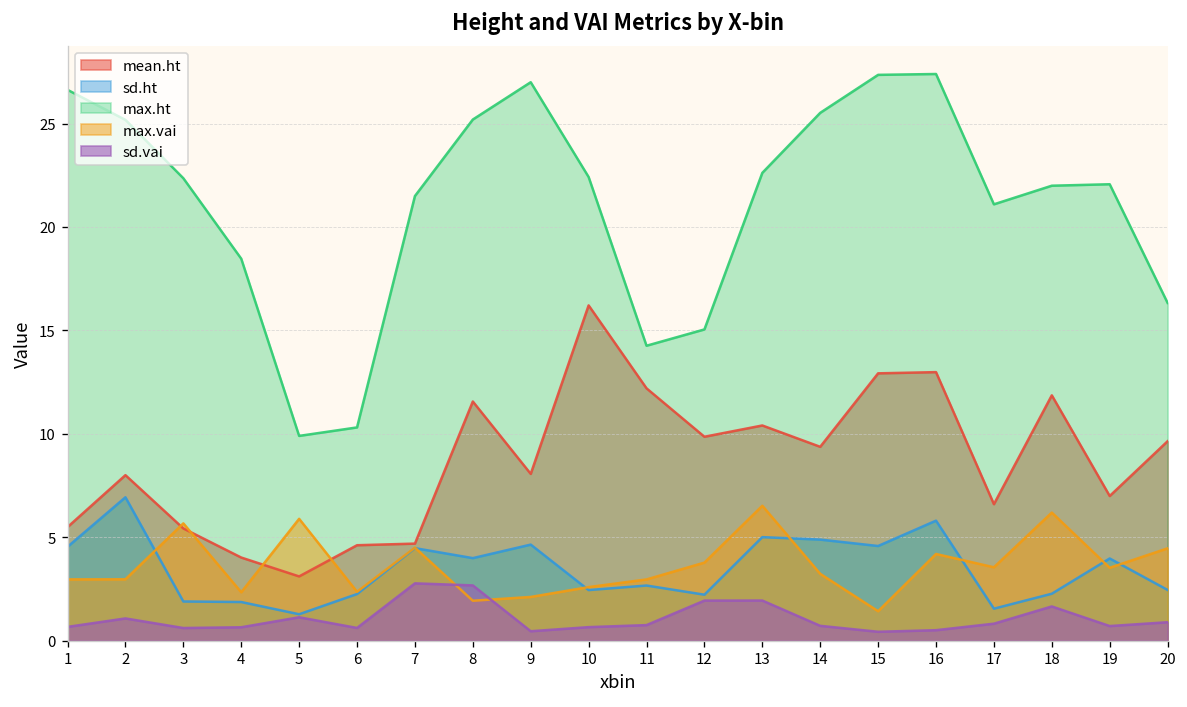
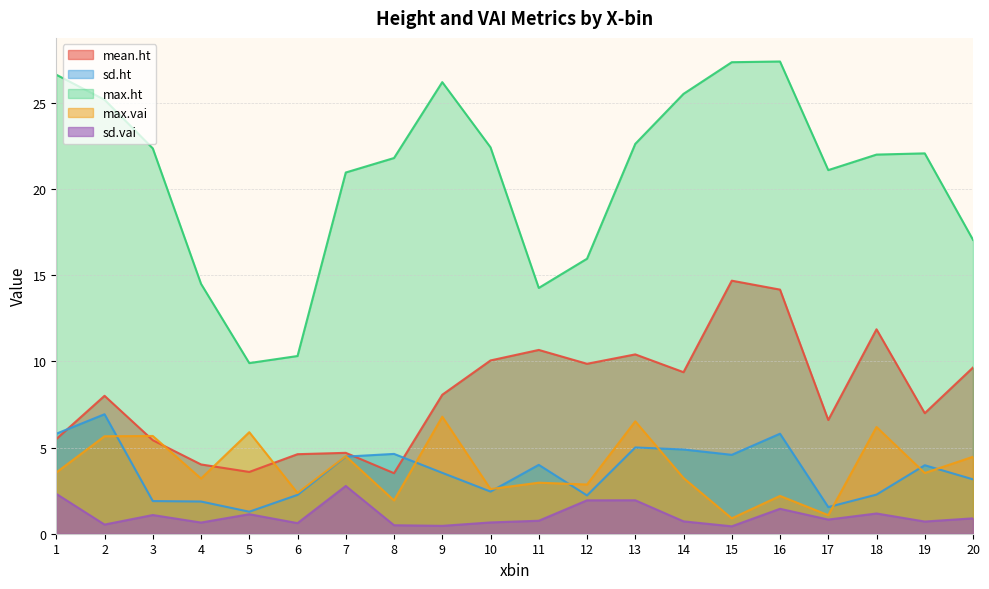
sd.ht, 1: 4.5 -> 5.8
max.vai, 1: 3.0 -> 3.6
sd.vai, 1: 0.7 -> 2.3
max.vai, 2: 3.0 -> 5.7
sd.vai, 2: 1.1 -> 0.5
sd.vai, 3: 0.6 -> 1.1
max.ht, 4: 18.5 -> 14.5
max.vai, 4: 2.3 -> 3.2
mean.ht, 5: 3.1 -> 3.6
max.ht, 7: 21.5 -> 21.0
mean.ht, 8: 11.6 -> 3.5
sd.ht, 8: 4.0 -> 4.6
max.ht, 8: 25.2 -> 21.8
sd.vai, 8: 2.7 -> 0.5
sd.ht, 9: 4.6 -> 3.5
max.ht, 9: 27.0 -> 26.2
max.vai, 9: 2.1 -> 6.8
mean.ht, 10: 16.2 -> 10.1
mean.ht, 11: 12.2 -> 10.7
sd.ht, 11: 2.7 -> 4.0
max.ht, 12: 15.0 -> 16.0
max.vai, 12: 3.8 -> 2.9
mean.ht, 15: 12.9 -> 14.7
max.vai, 15: 1.4 -> 0.9
mean.ht, 16: 13.0 -> 14.2
max.vai, 16: 4.2 -> 2.2
sd.vai, 16: 0.5 -> 1.4
max.vai, 17: 3.5 -> 1.1
sd.vai, 18: 1.7 -> 1.2
sd.ht, 20: 2.5 -> 3.2
max.ht, 20: 16.3 -> 17.0
